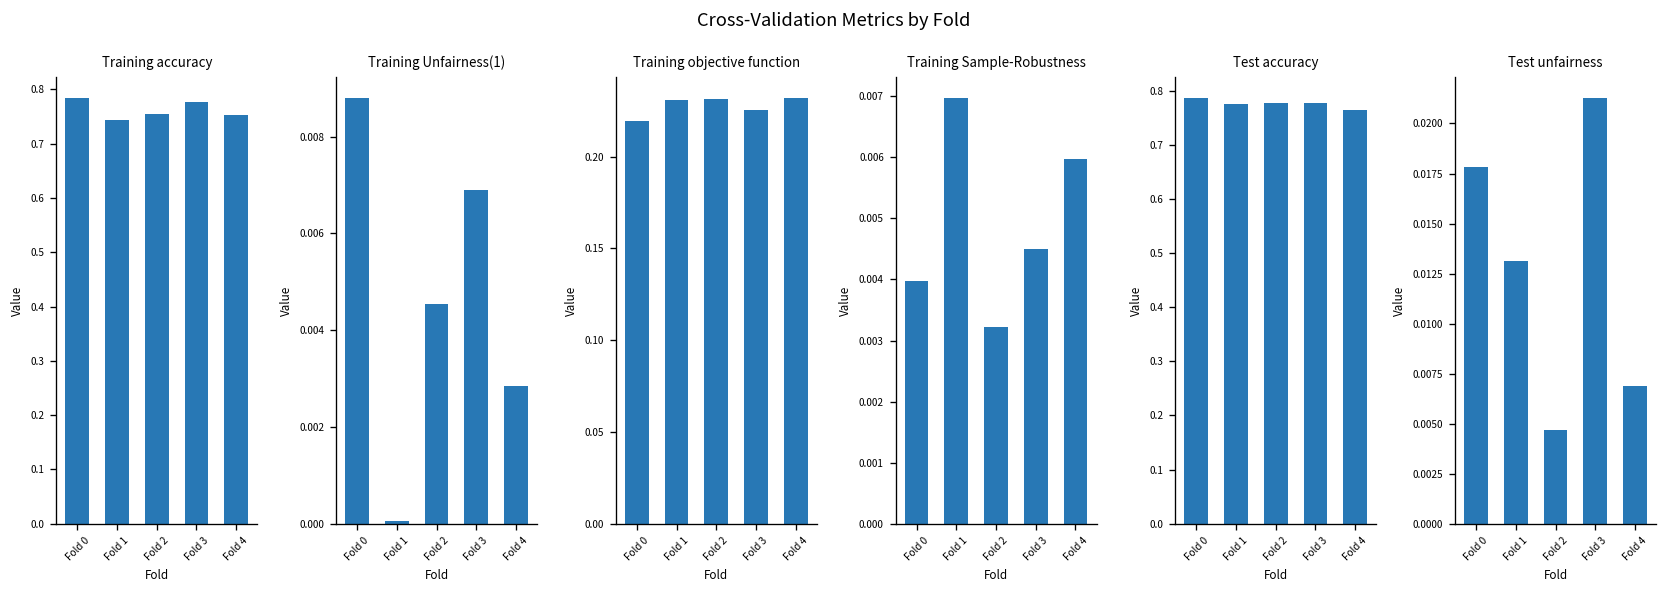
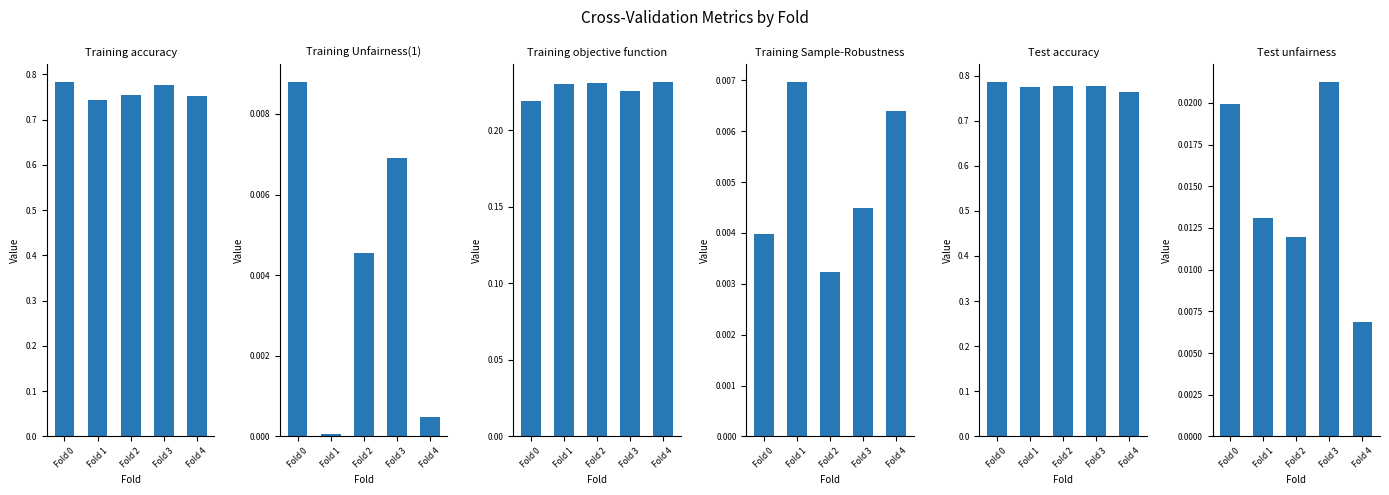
Training Unfairness(1), Fold 4: 0.0028 -> 0.0005
Training Sample-Robustness, Fold 4: 0.0060 -> 0.0064
Test unfairness, Fold 0: 0.0178 -> 0.0199
Test unfairness, Fold 2: 0.0047 -> 0.0120
